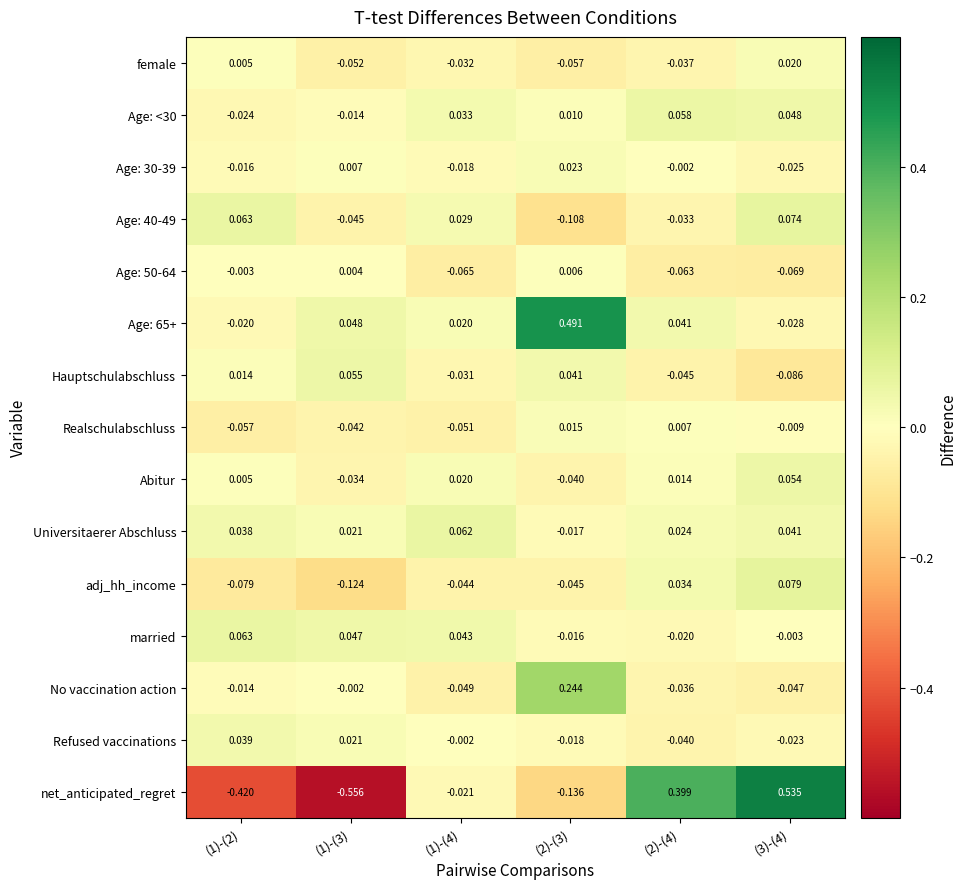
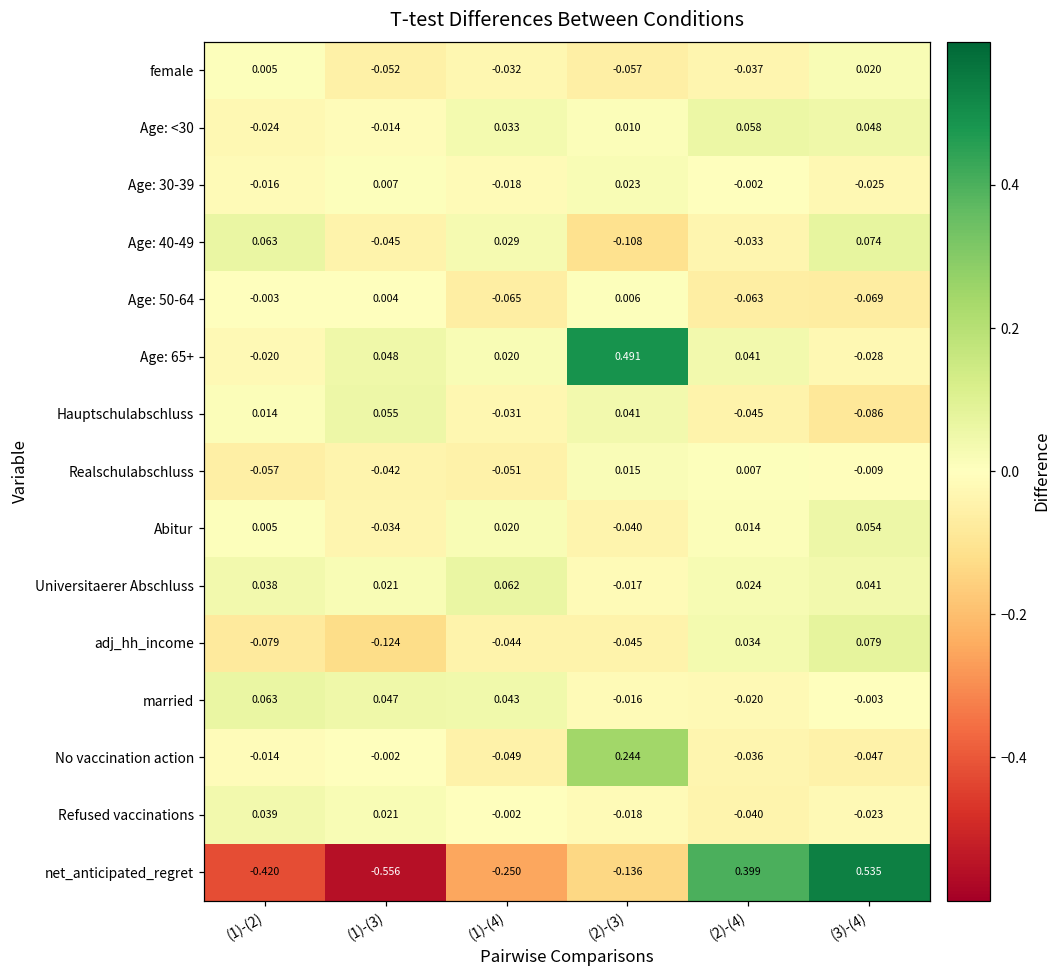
net_anticipated_regret, (1)-(4): -0.021 -> -0.250
